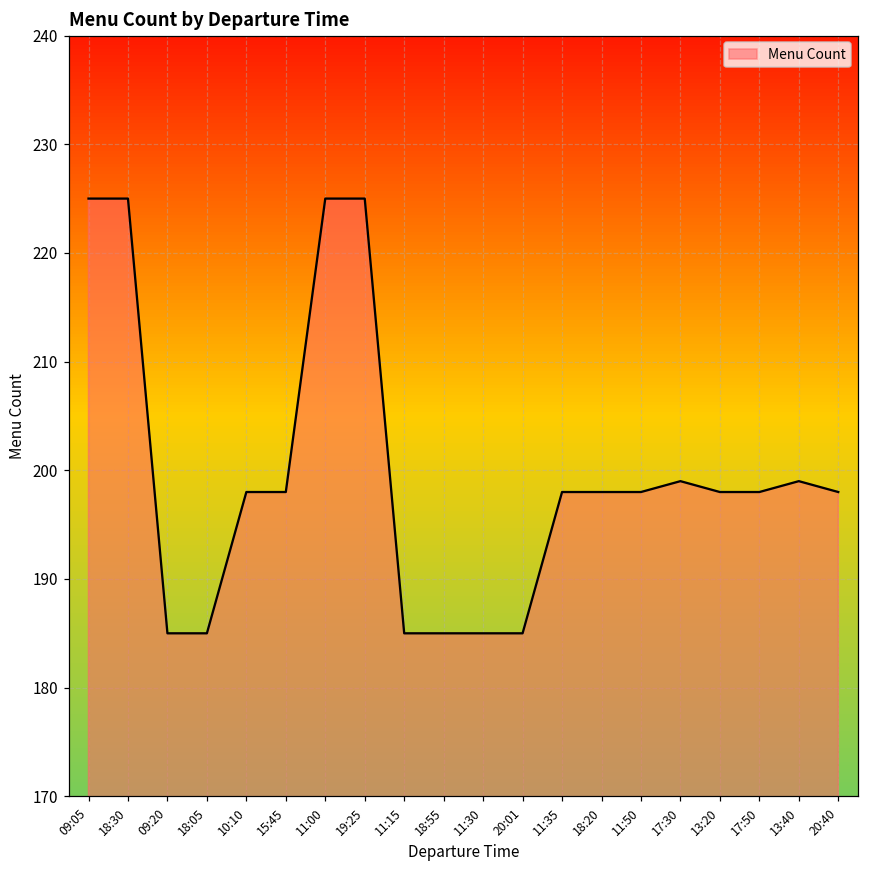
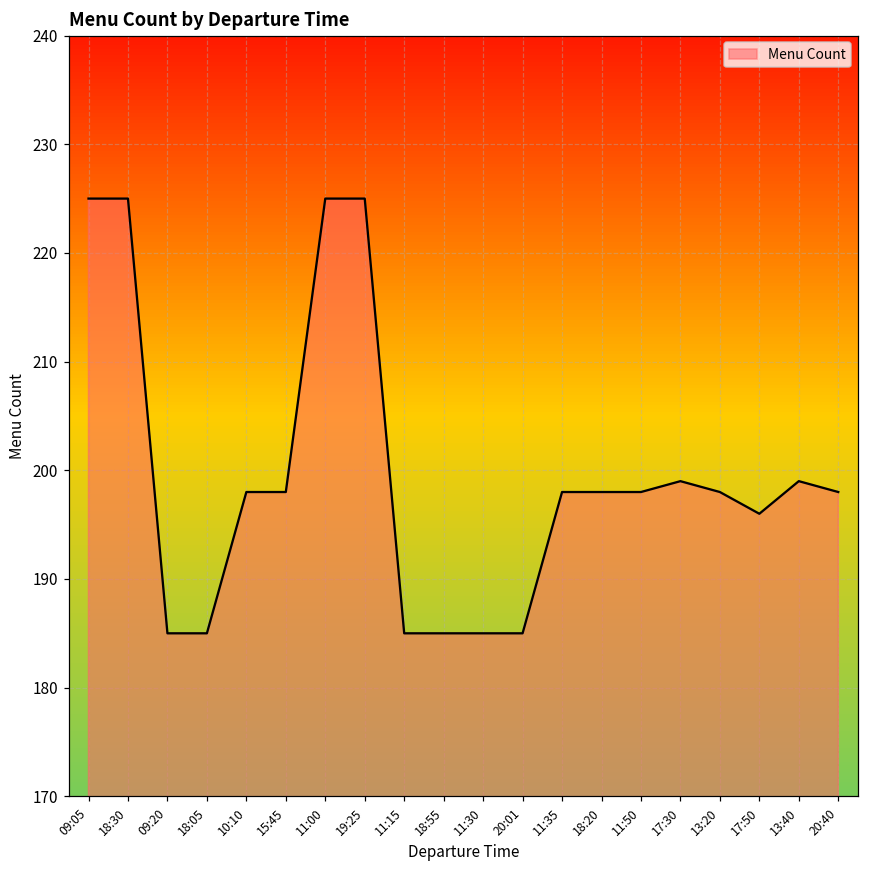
17:50: 198 -> 196
